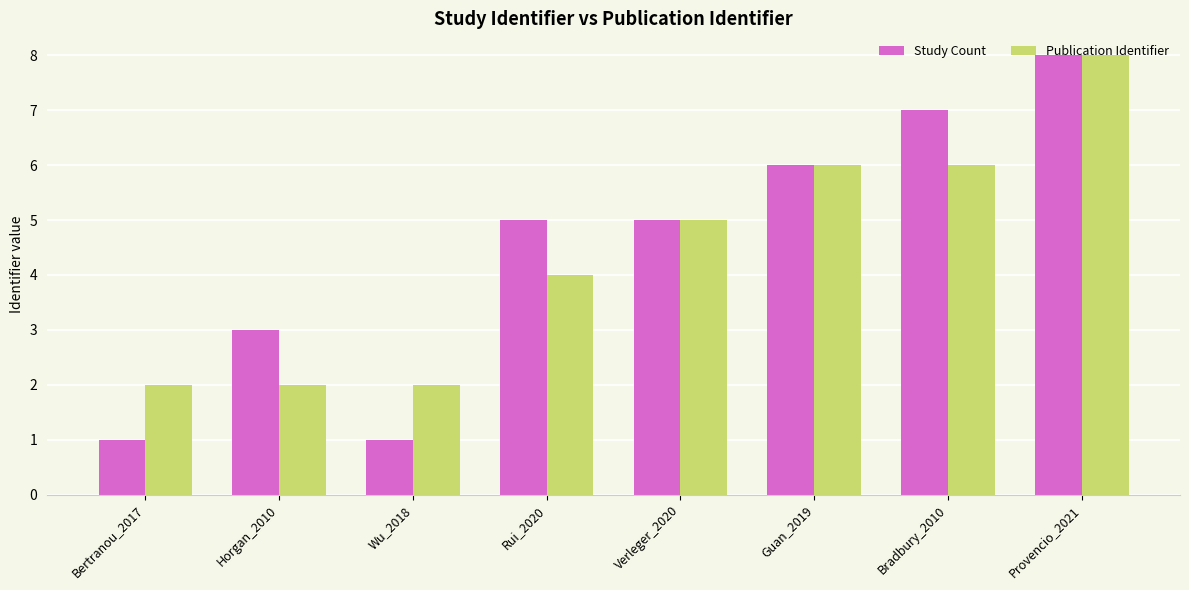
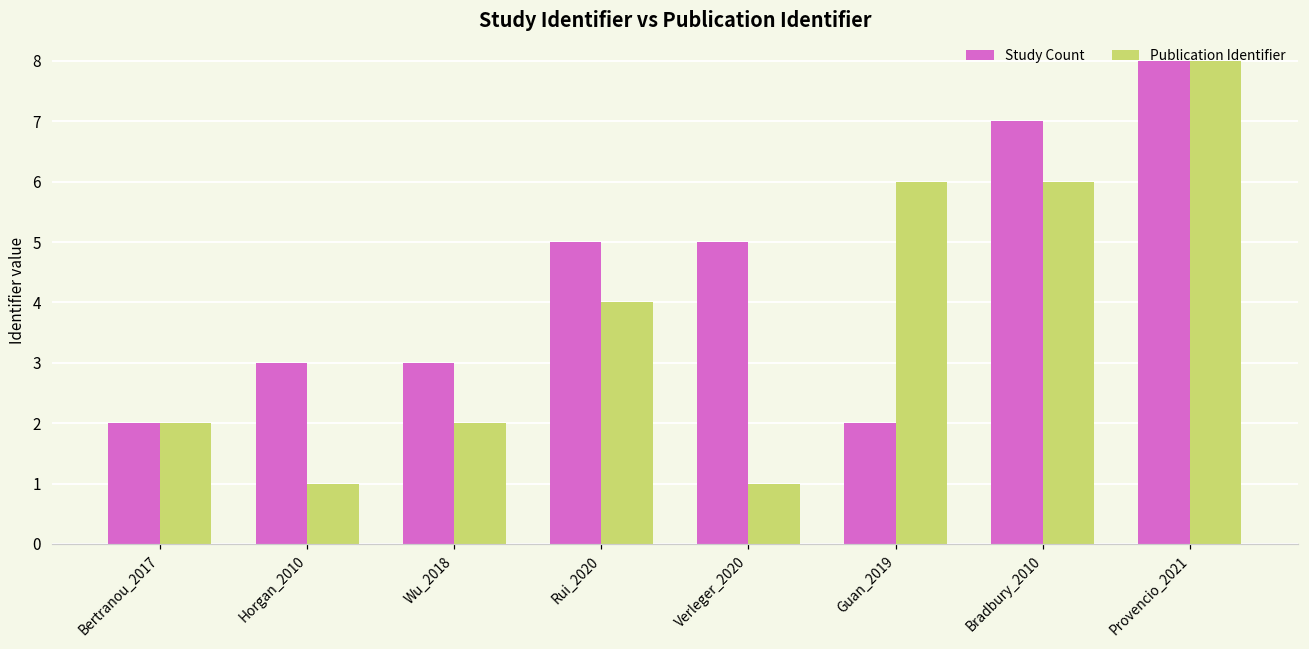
Study Count, Bertranou_2017: 1 -> 2
Publication Identifier, Horgan_2010: 2 -> 1
Study Count, Wu_2018: 1 -> 3
Publication Identifier, Verleger_2020: 5 -> 1
Study Count, Guan_2019: 6 -> 2
